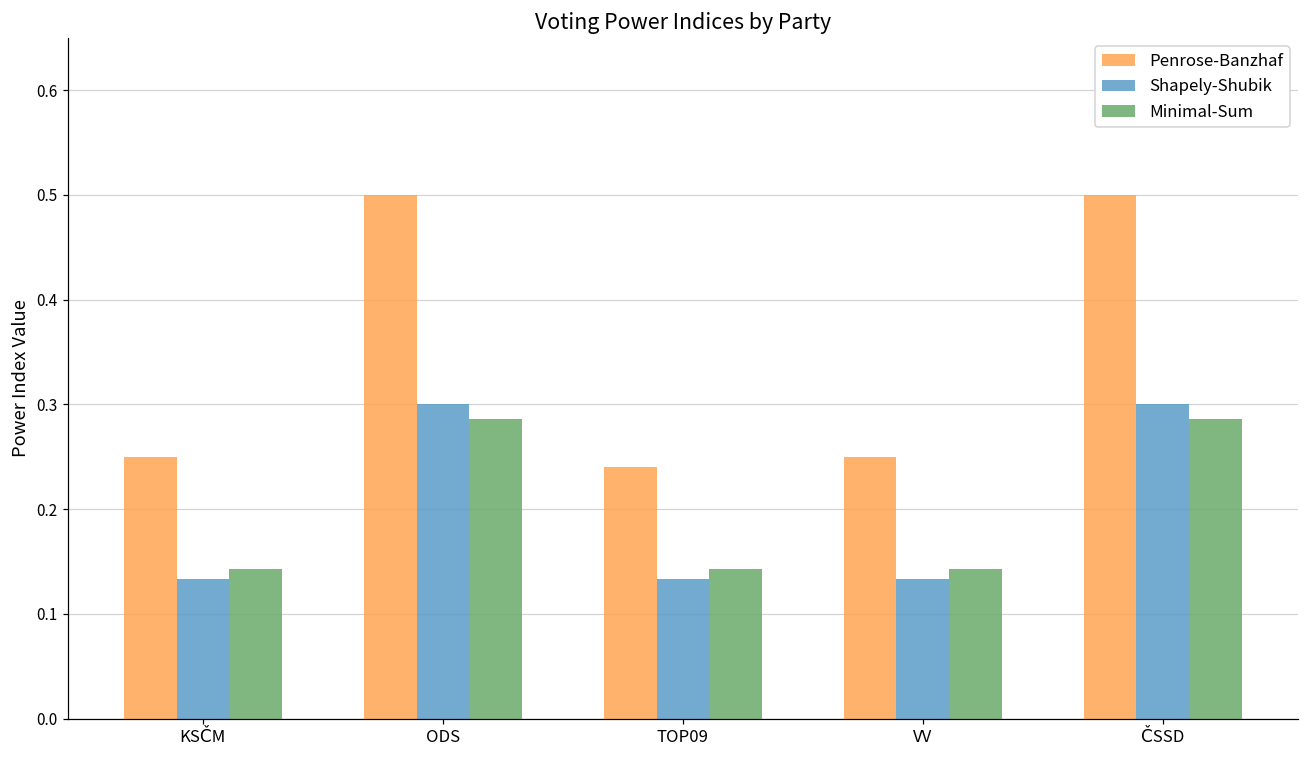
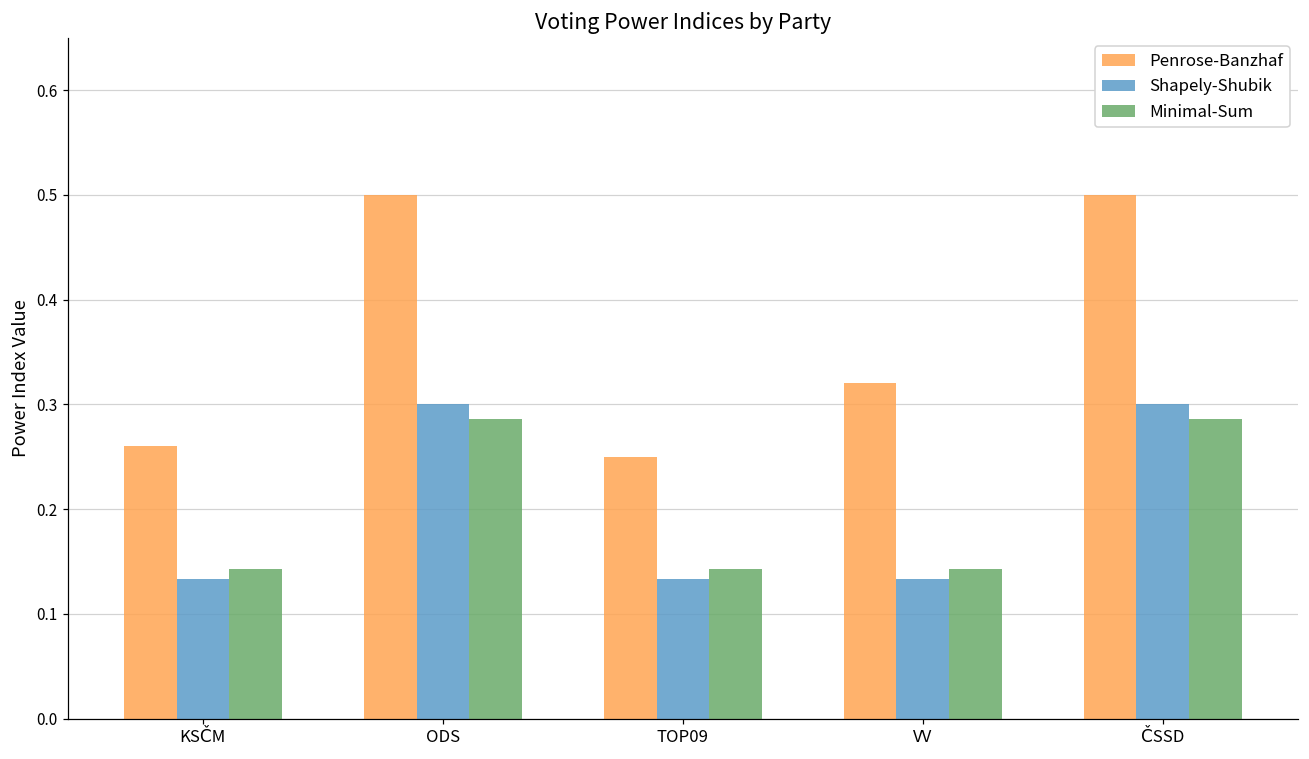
Penrose-Banzhaf, KSČM: 0.25 -> 0.26
Penrose-Banzhaf, TOP09: 0.24 -> 0.25
Penrose-Banzhaf, VV: 0.25 -> 0.32
